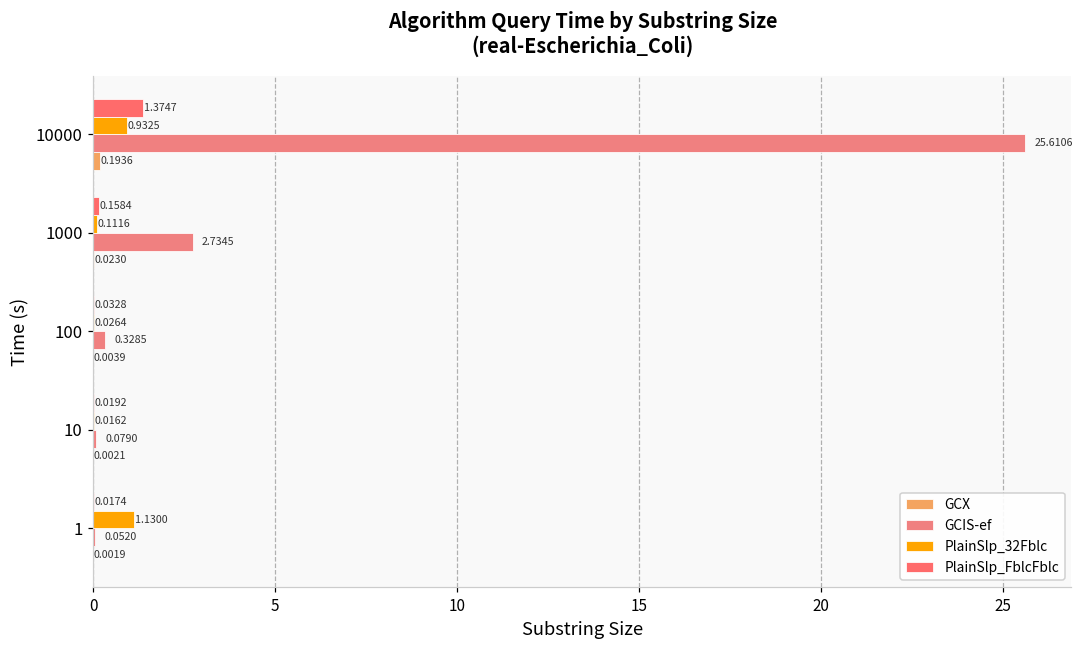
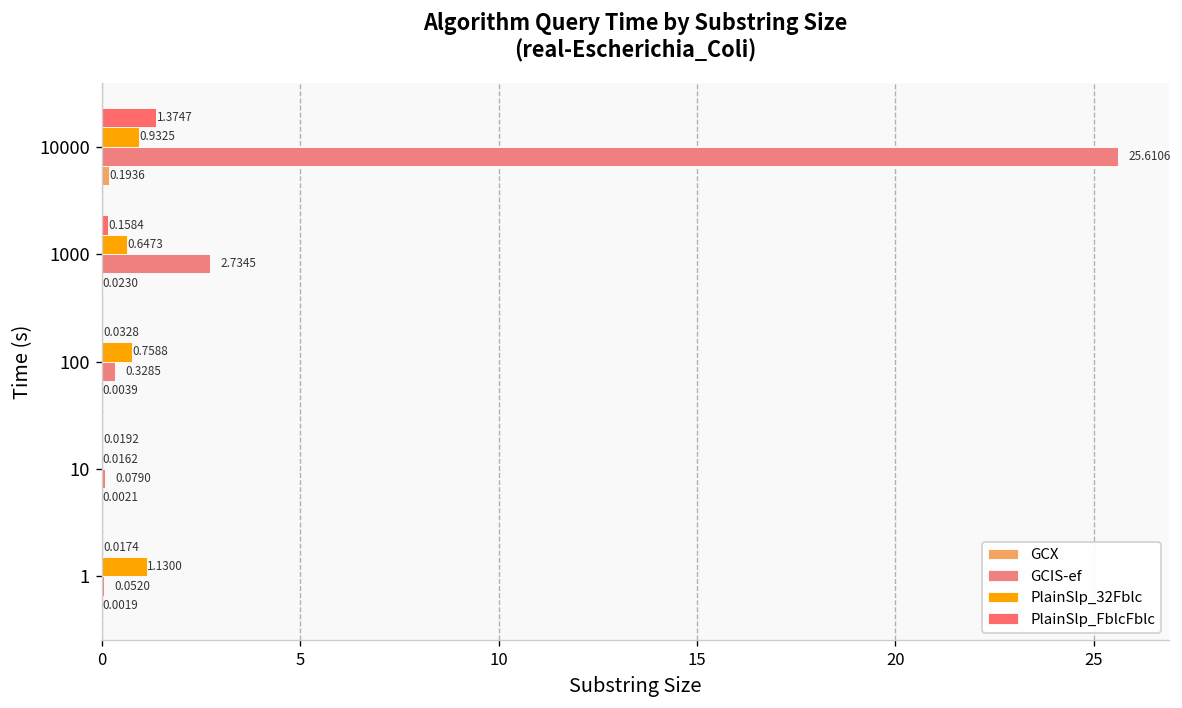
PlainSlp_32Fblc, 1000: 0.1116 -> 0.6473
PlainSlp_32Fblc, 100: 0.0264 -> 0.7588
